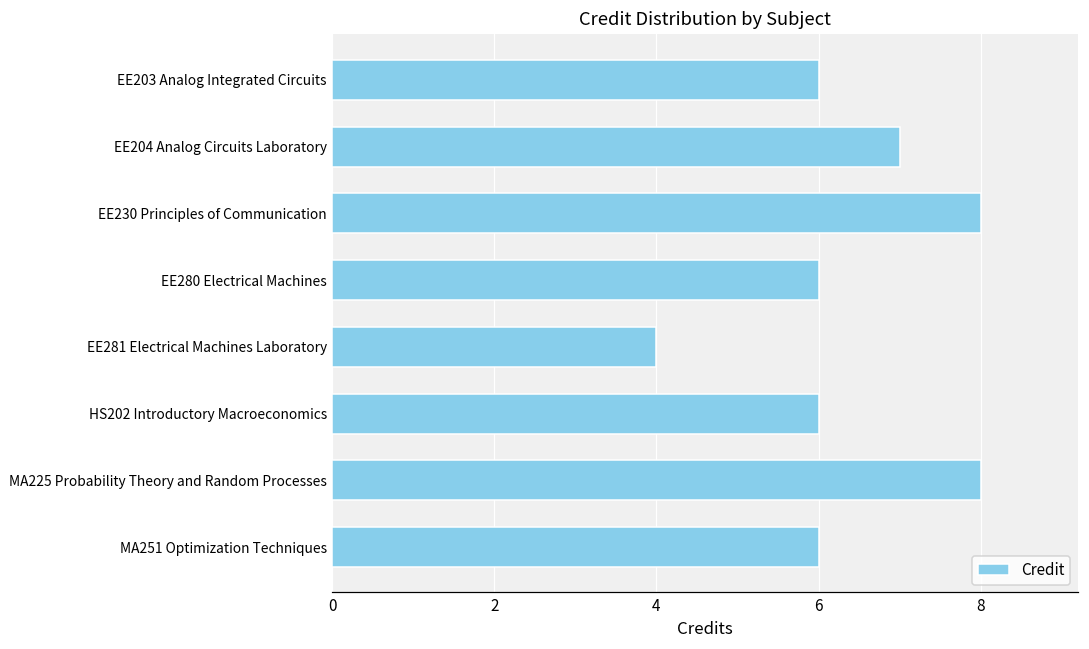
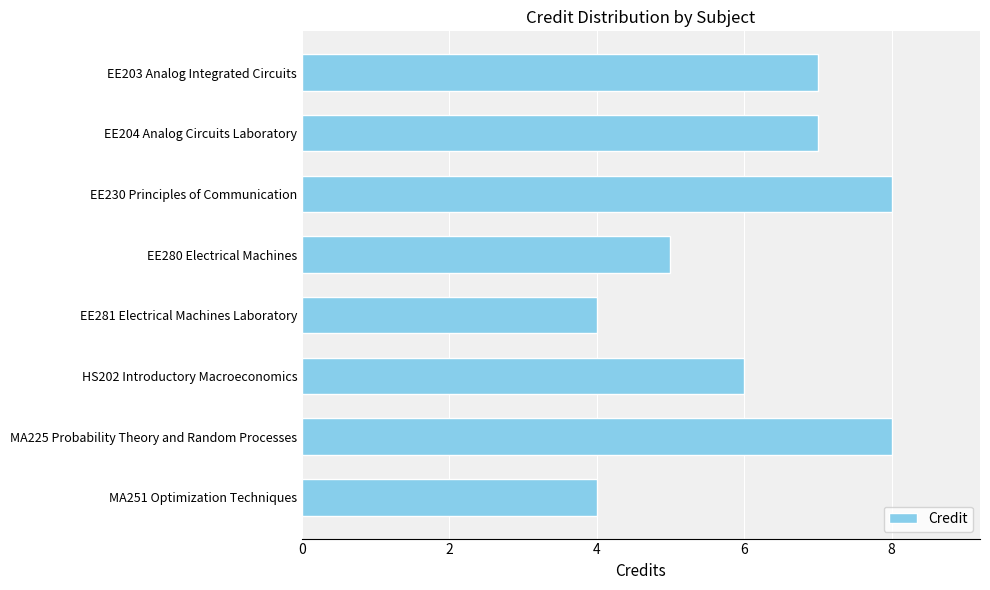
EE203 Analog Integrated Circuits: 6 -> 7
EE280 Electrical Machines: 6 -> 5
MA251 Optimization Techniques: 6 -> 4
